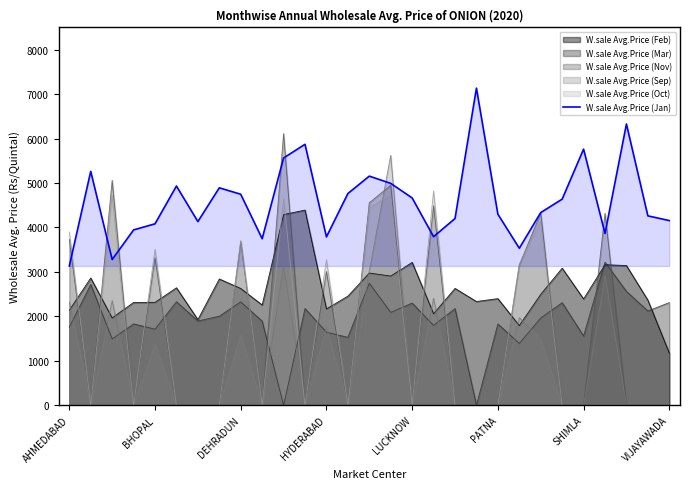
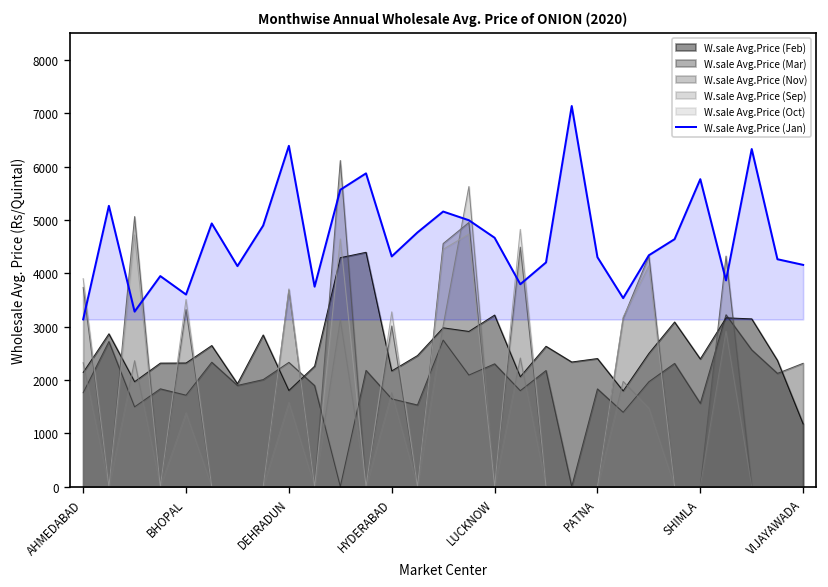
W.sale Avg.Price (Jan), BHOPAL: 4100 -> 3600
W.sale Avg.Price (Feb), DEHRADUN: 2600 -> 1800
W.sale Avg.Price (Jan), DEHRADUN: 4700 -> 6400
W.sale Avg.Price (Jan), HYDERABAD: 3800 -> 4300
